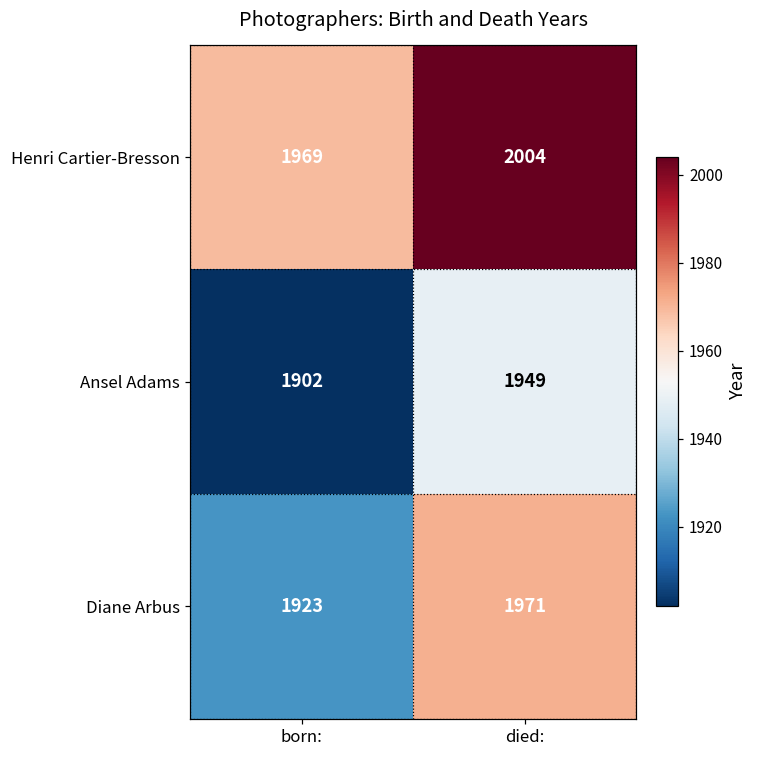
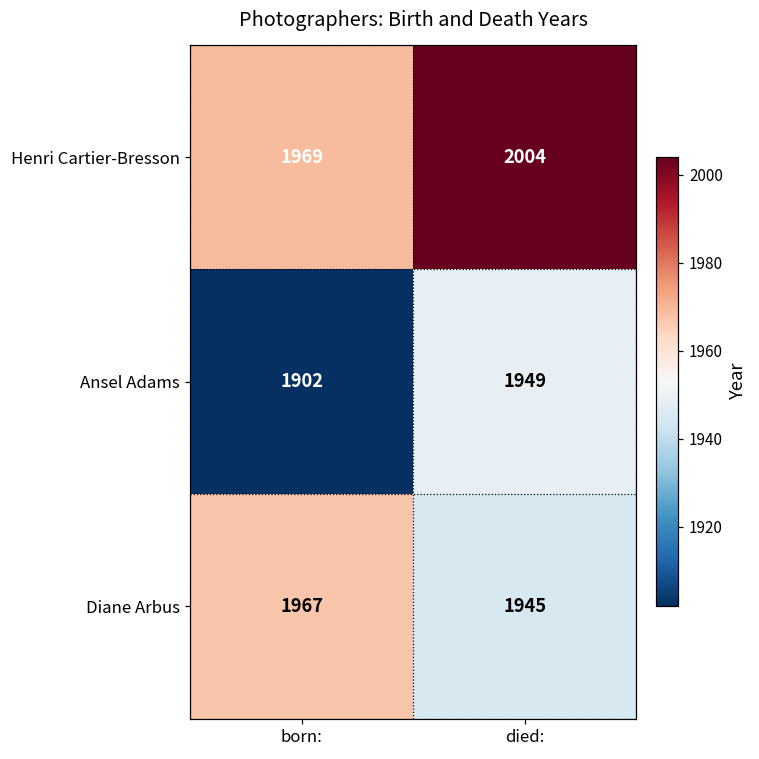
Diane Arbus, born:: 1923 -> 1967
Diane Arbus, died:: 1971 -> 1945
